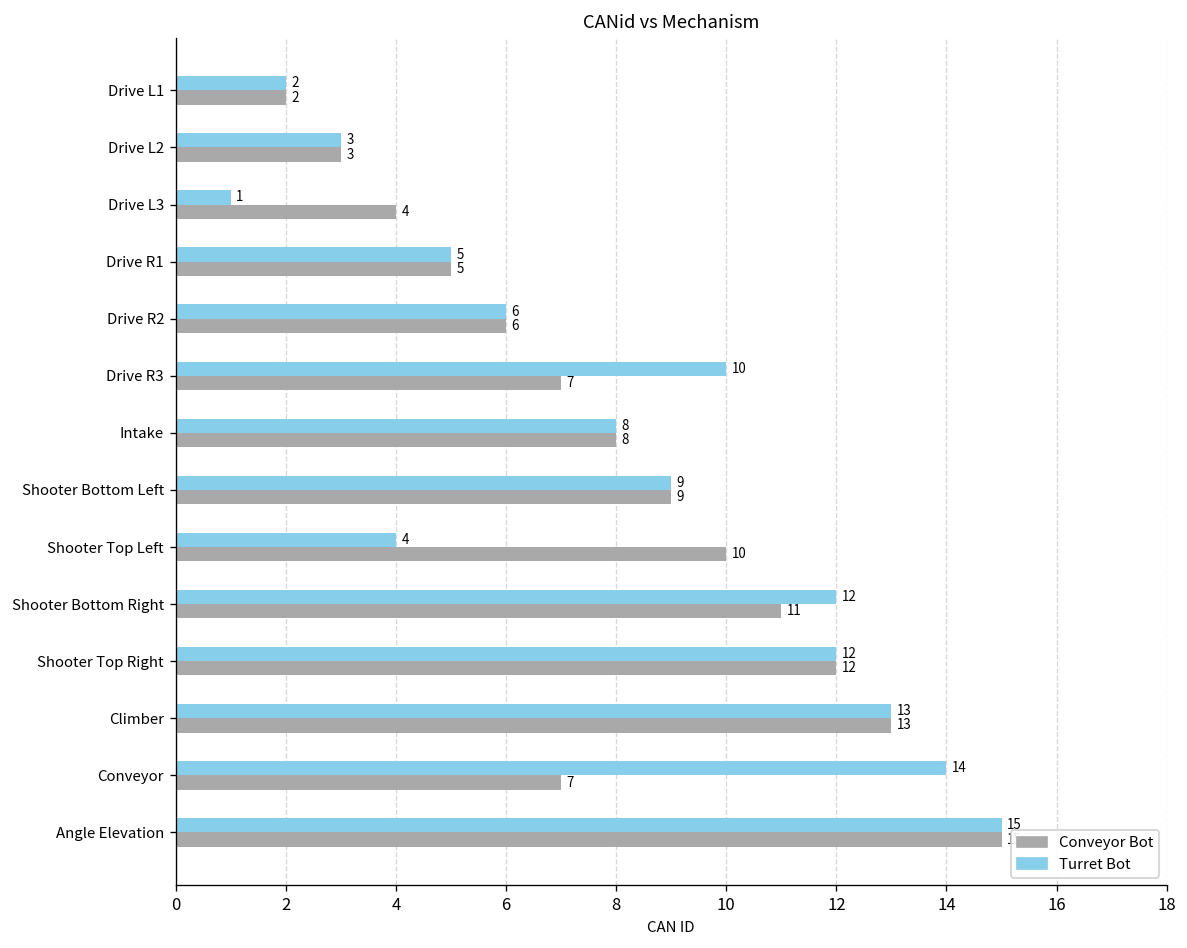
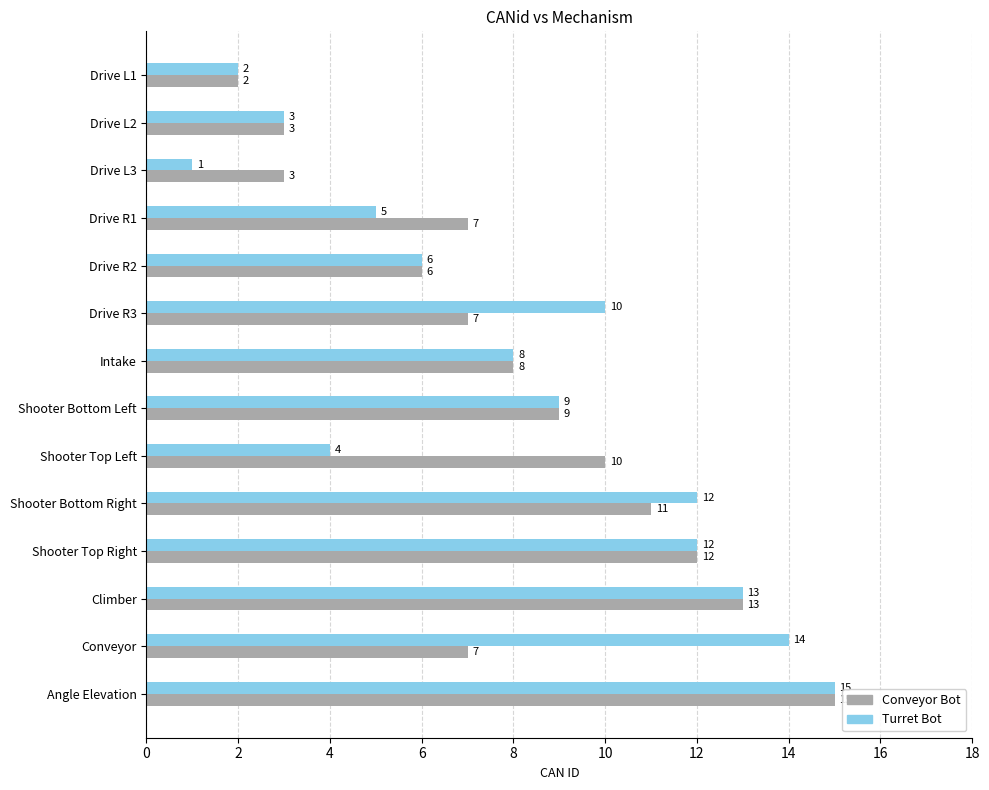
Conveyor Bot, Drive L3: 4 -> 3
Conveyor Bot, Drive R1: 5 -> 7
